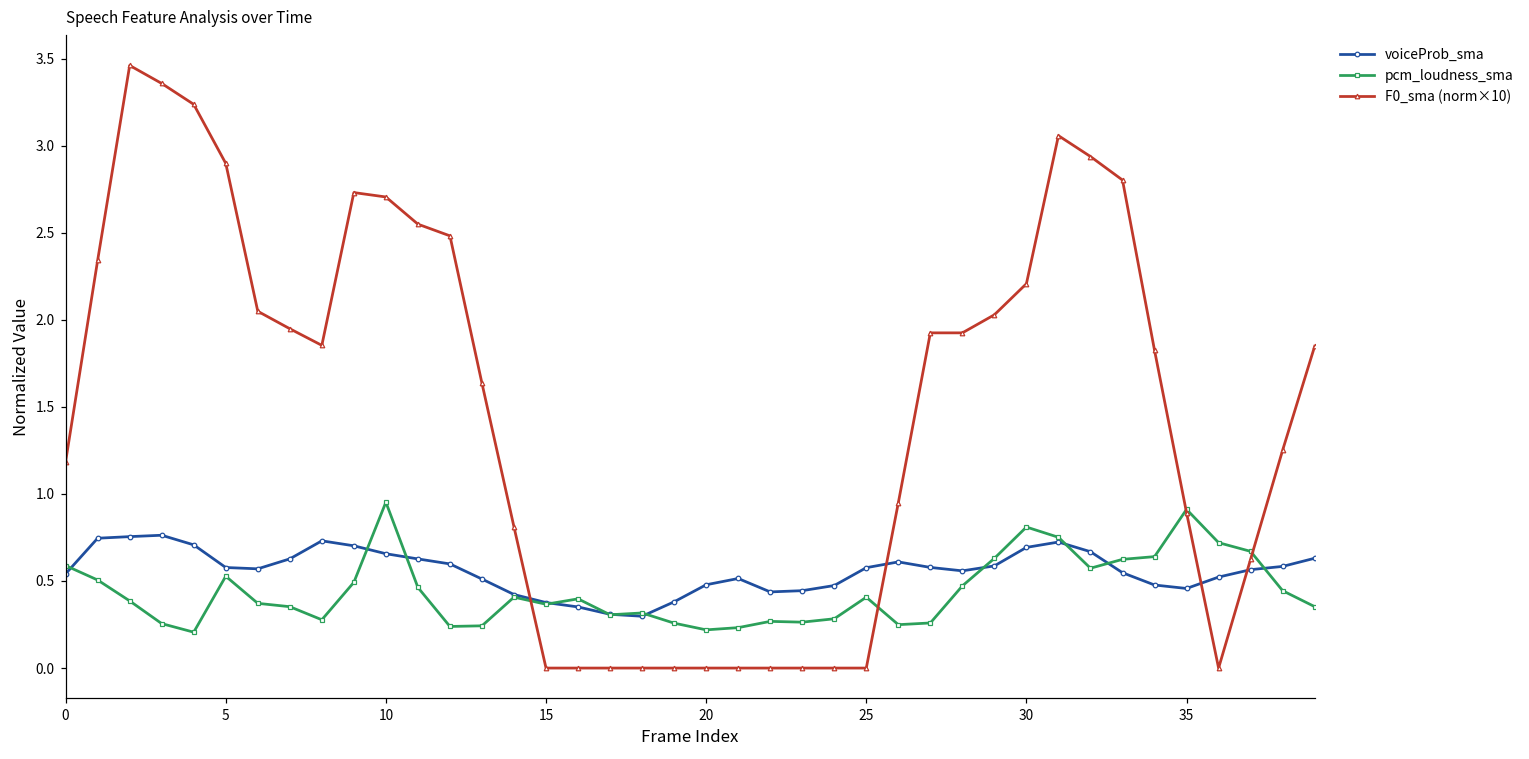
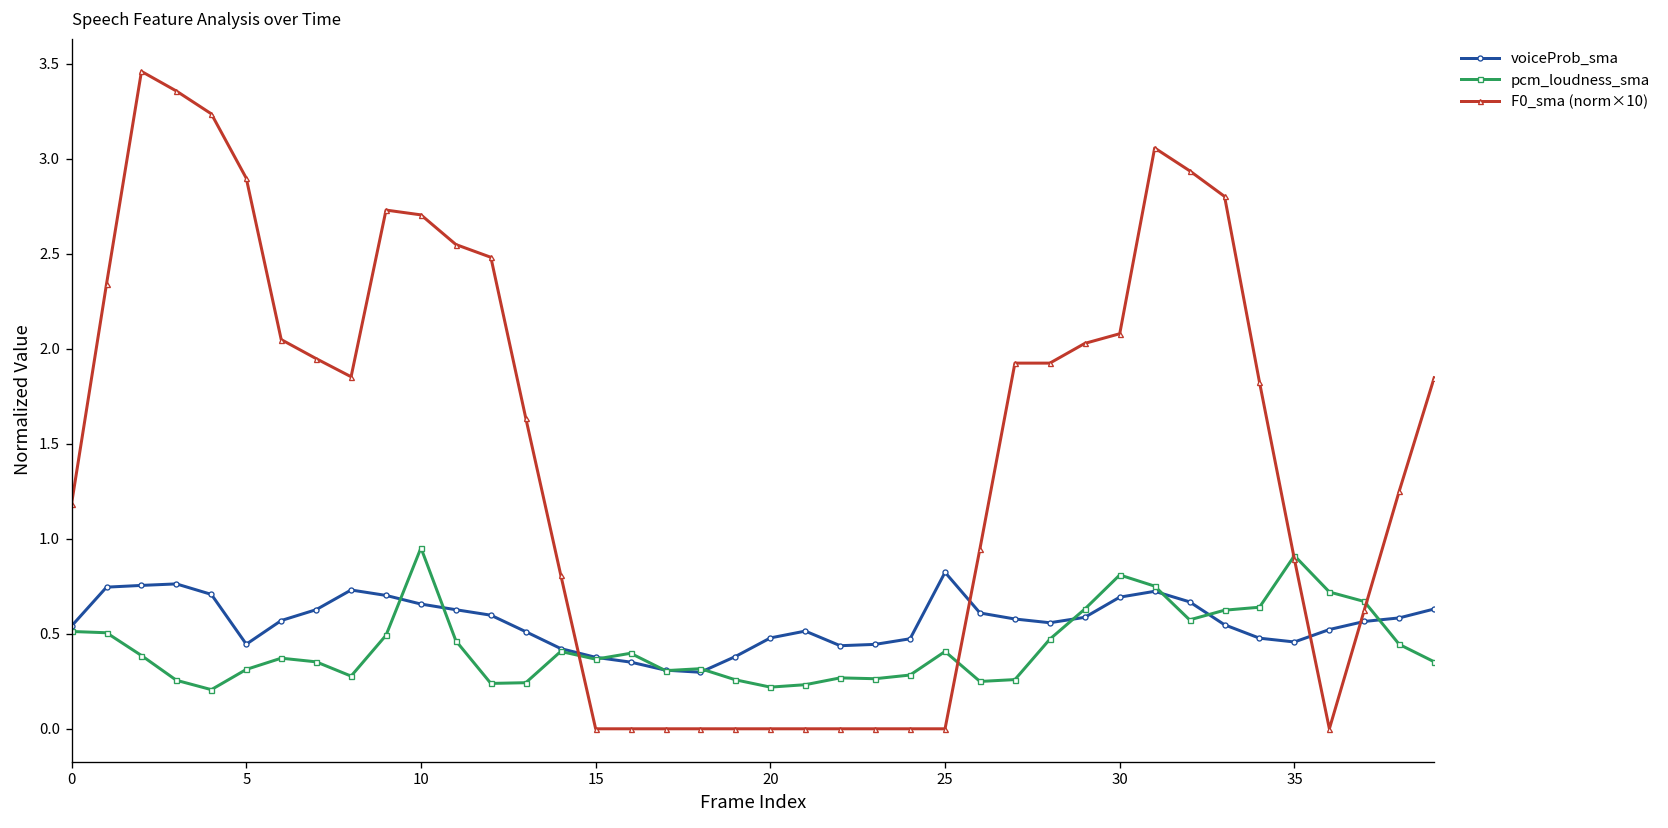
pcm_loudness_sma, 0: 0.59 -> 0.51
voiceProb_sma, 5: 0.58 -> 0.45
pcm_loudness_sma, 5: 0.53 -> 0.31
voiceProb_sma, 25: 0.58 -> 0.82
F0_sma (norm×10), 30: 2.21 -> 2.08
